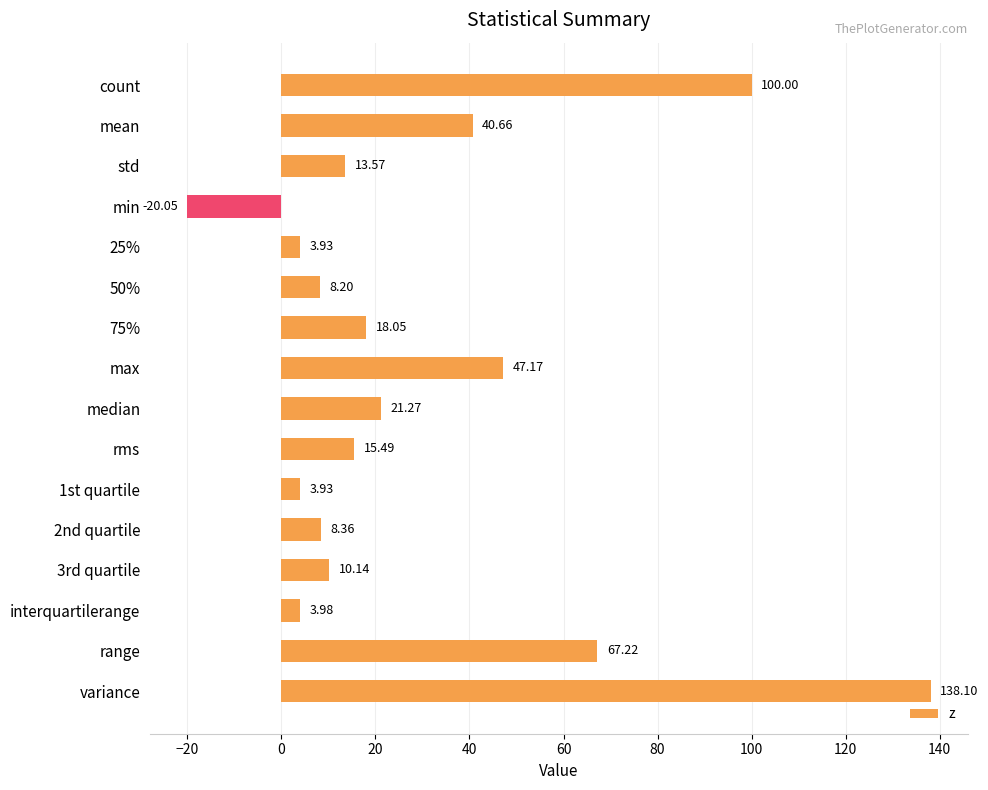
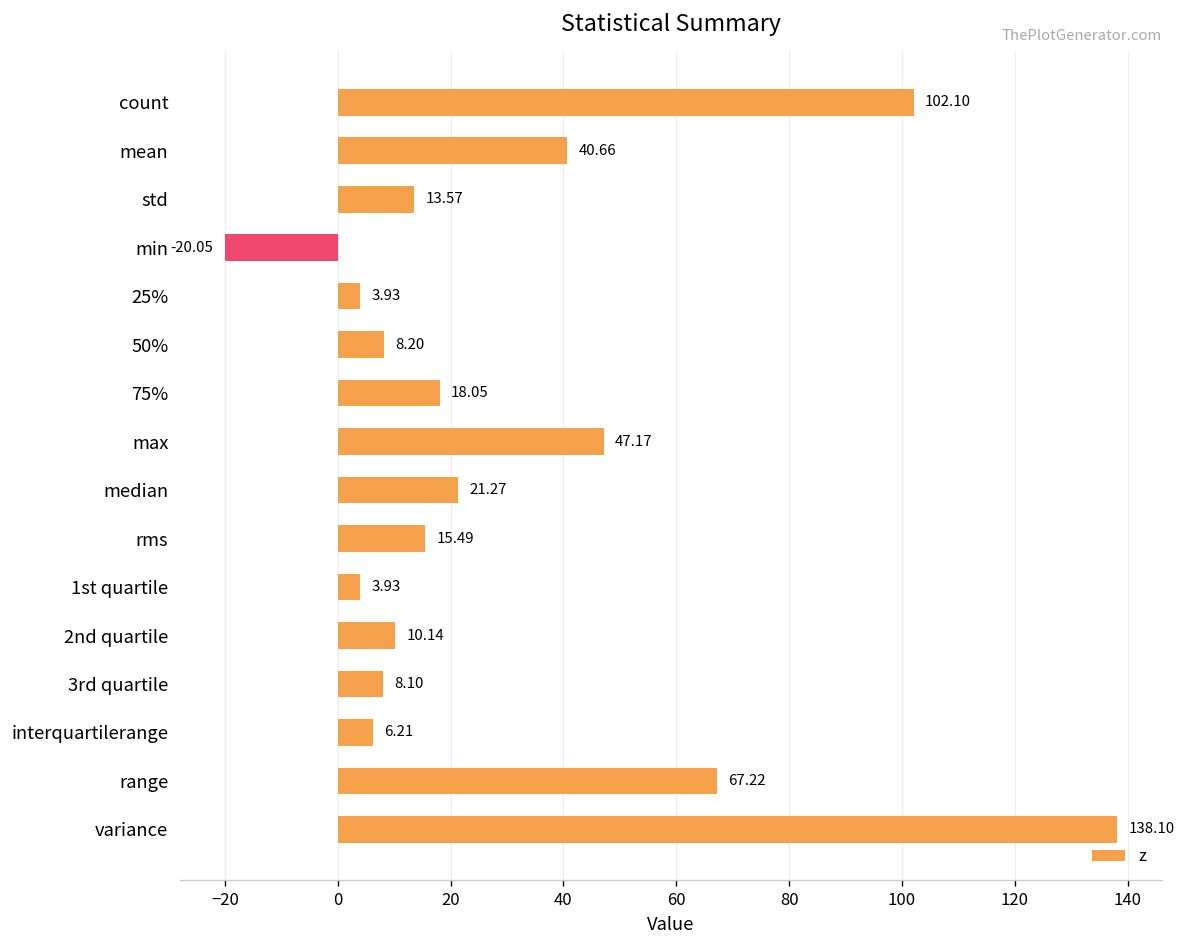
count: 100.00 -> 102.10
2nd quartile: 8.36 -> 10.14
3rd quartile: 10.14 -> 8.10
interquartilerange: 3.98 -> 6.21
